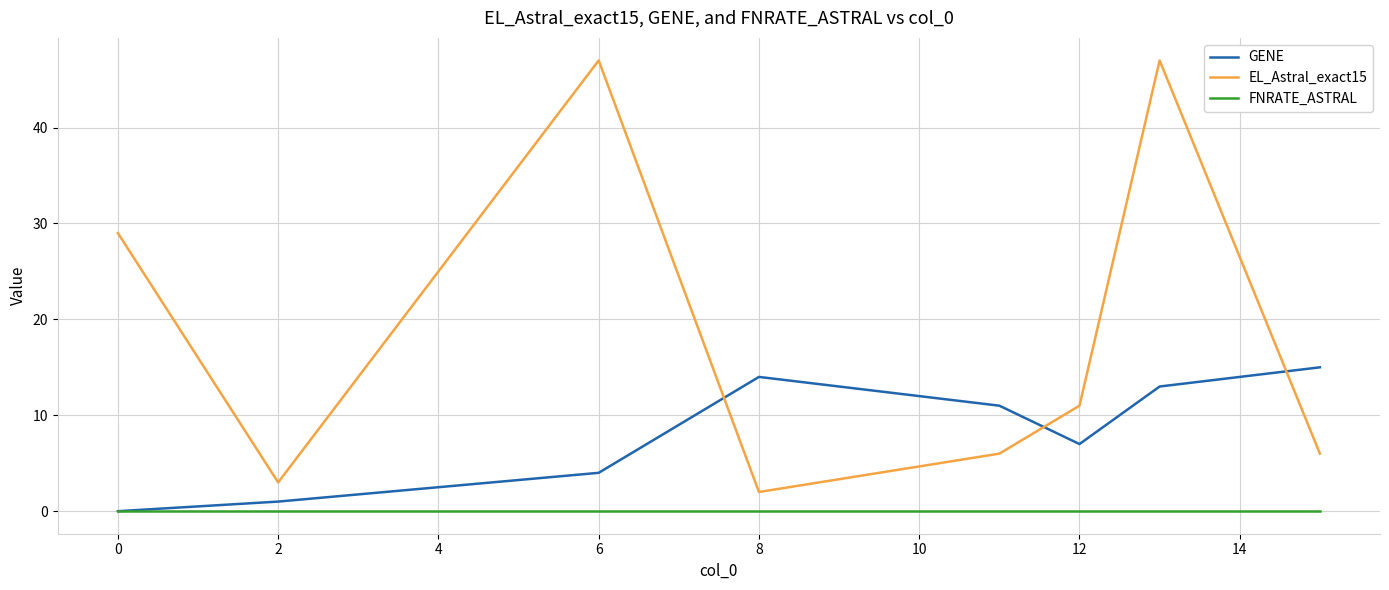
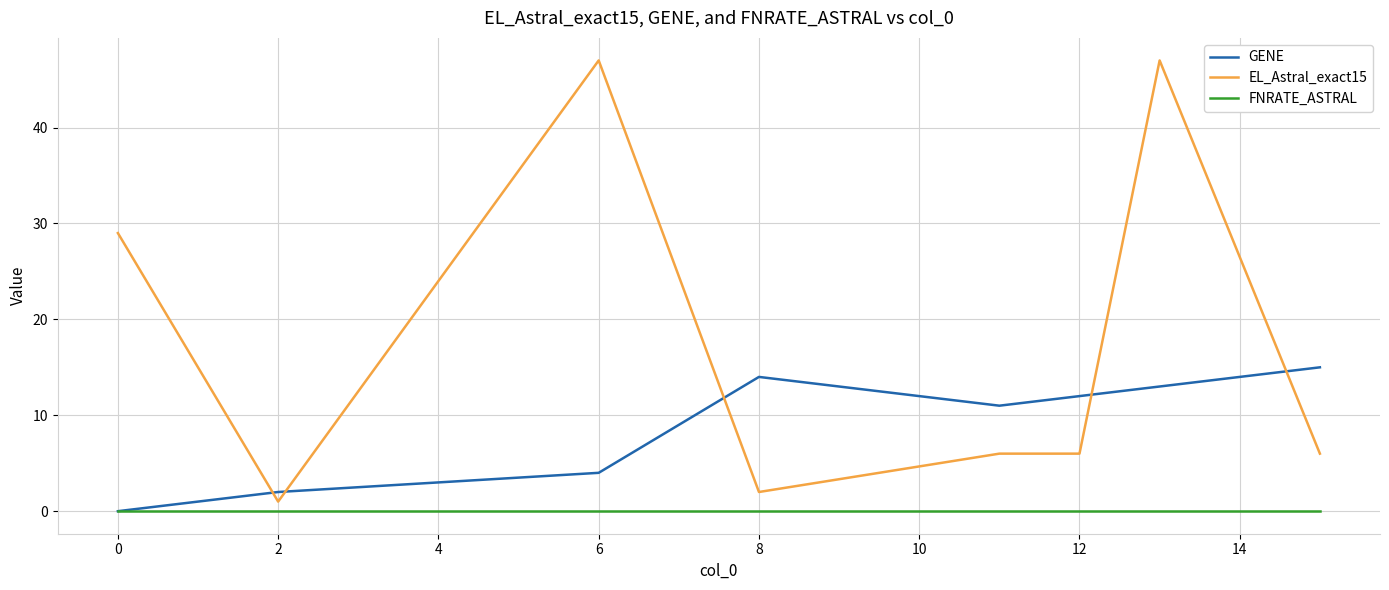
GENE, 2: 1 -> 2
EL_Astral_exact15, 2: 3 -> 1
GENE, 12: 7 -> 12
EL_Astral_exact15, 12: 11 -> 6
